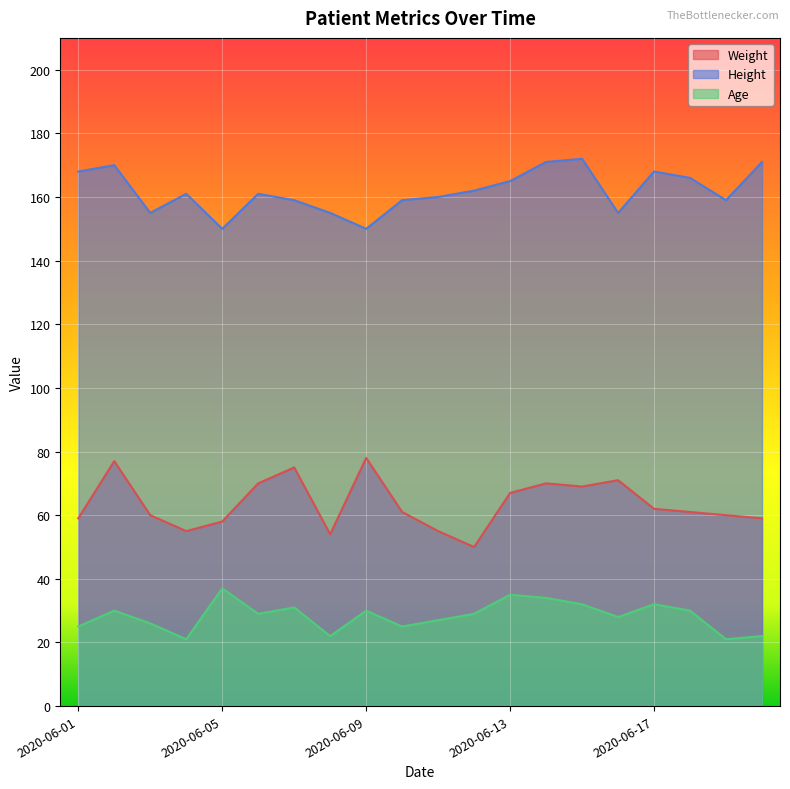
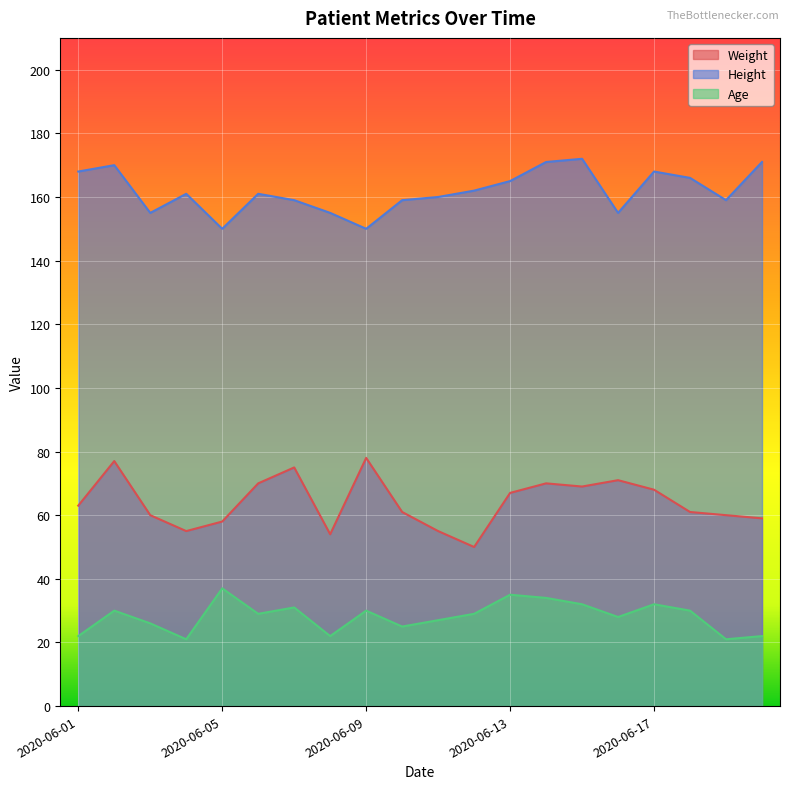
Weight, 2020-06-01: 59 -> 63
Age, 2020-06-01: 25 -> 22
Weight, 2020-06-17: 62 -> 68
